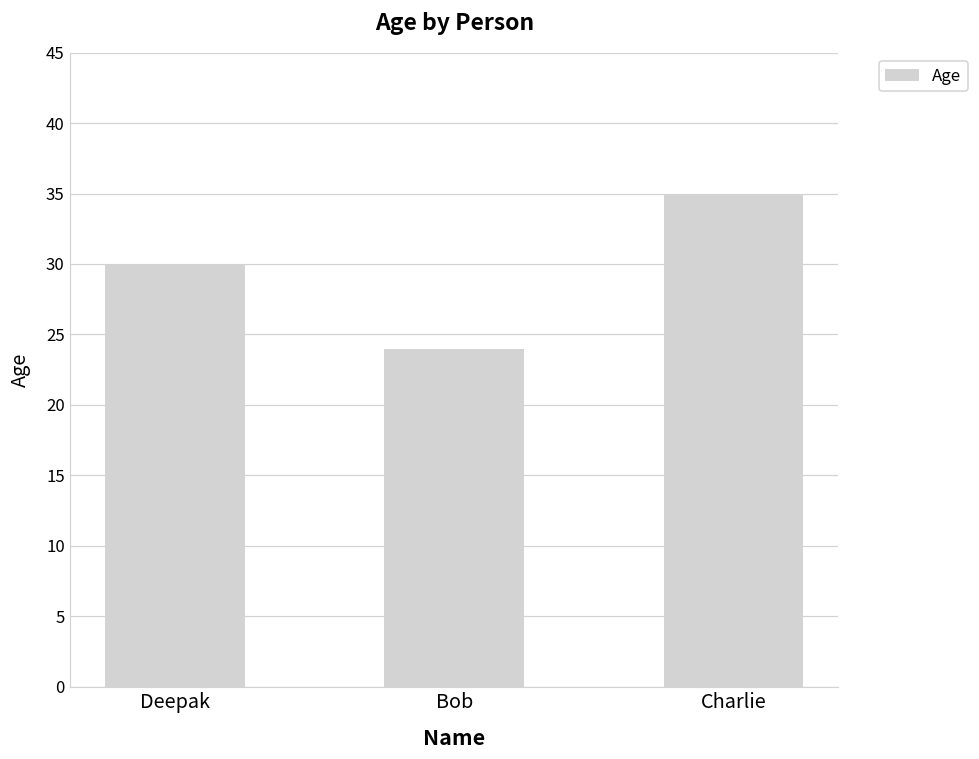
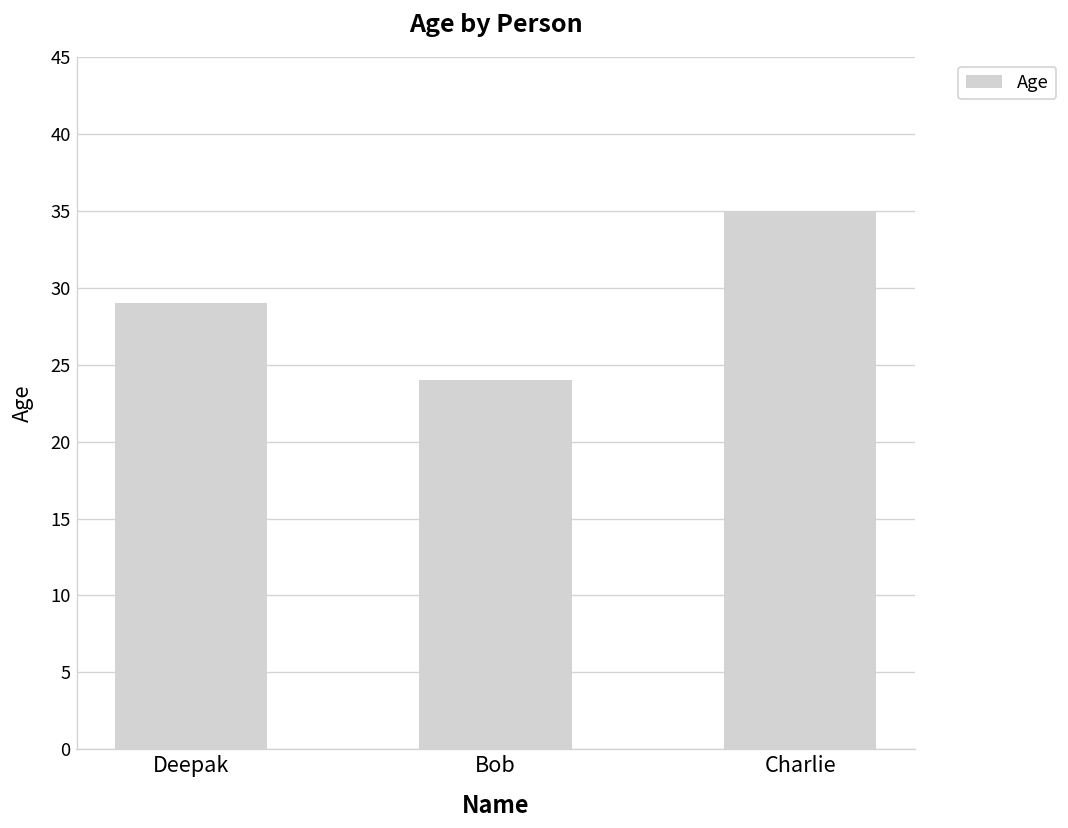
Deepak: 30 -> 29
